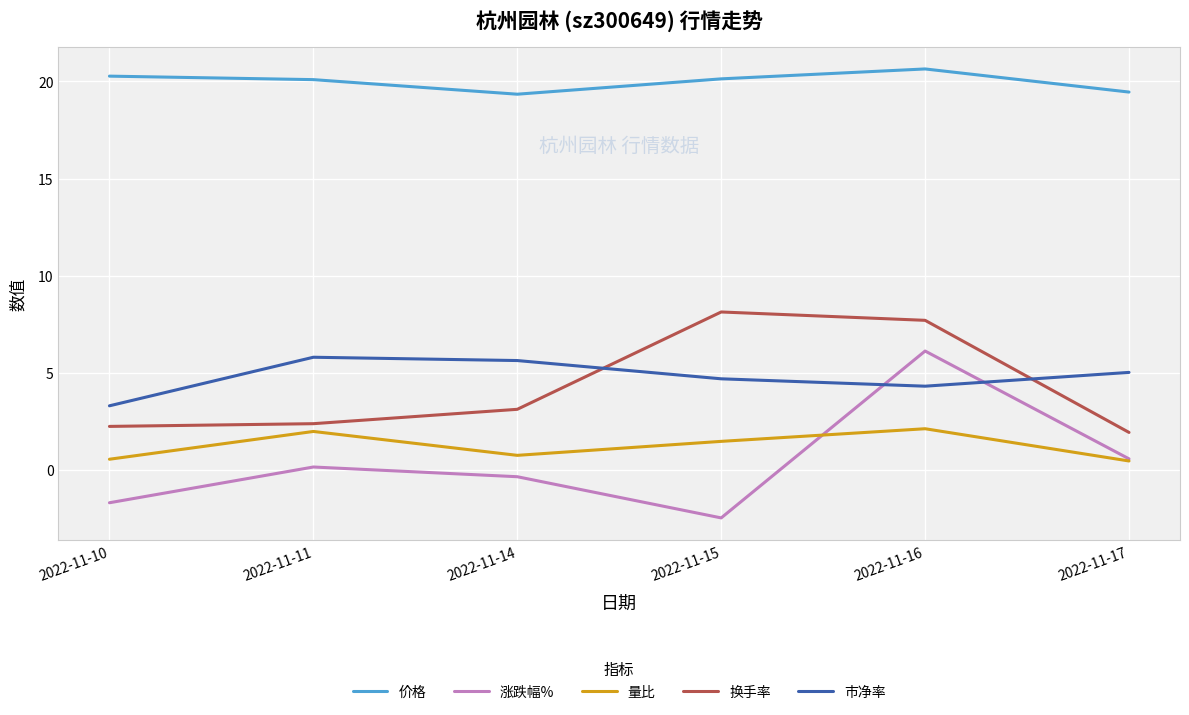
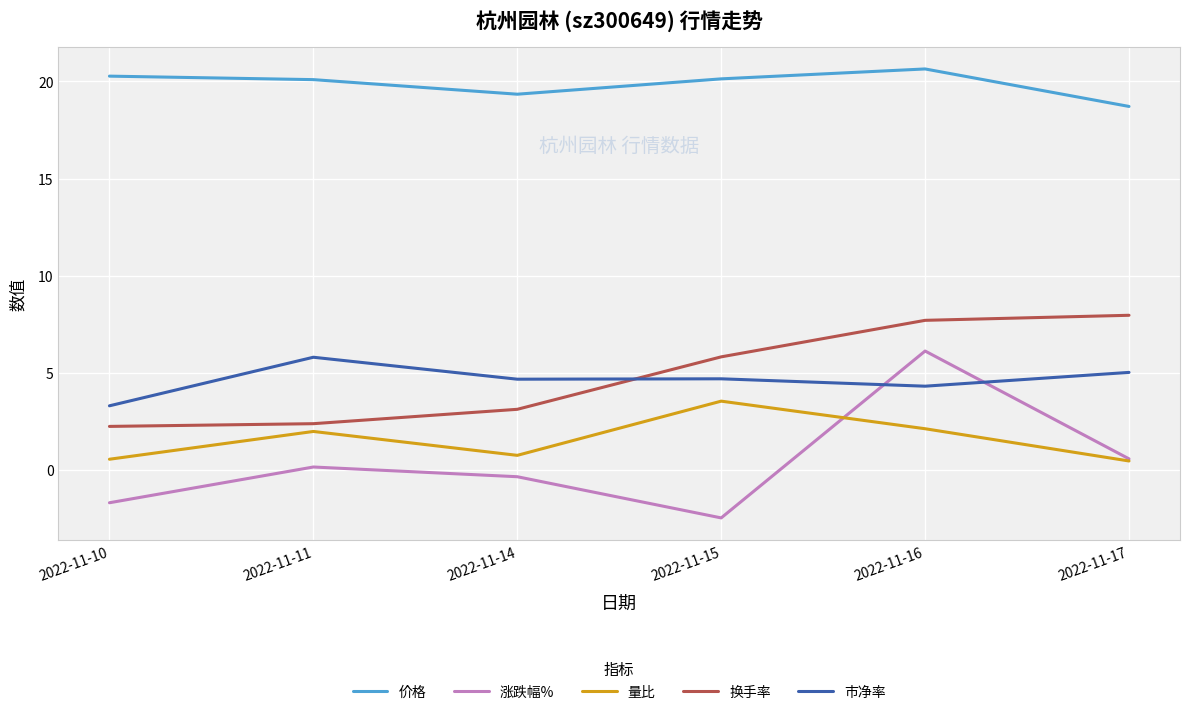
市净率, 2022-11-14: 5.6 -> 4.7
量比, 2022-11-15: 1.5 -> 3.5
换手率, 2022-11-15: 8.1 -> 5.8
价格, 2022-11-17: 19.5 -> 18.7
换手率, 2022-11-17: 1.9 -> 8.0
